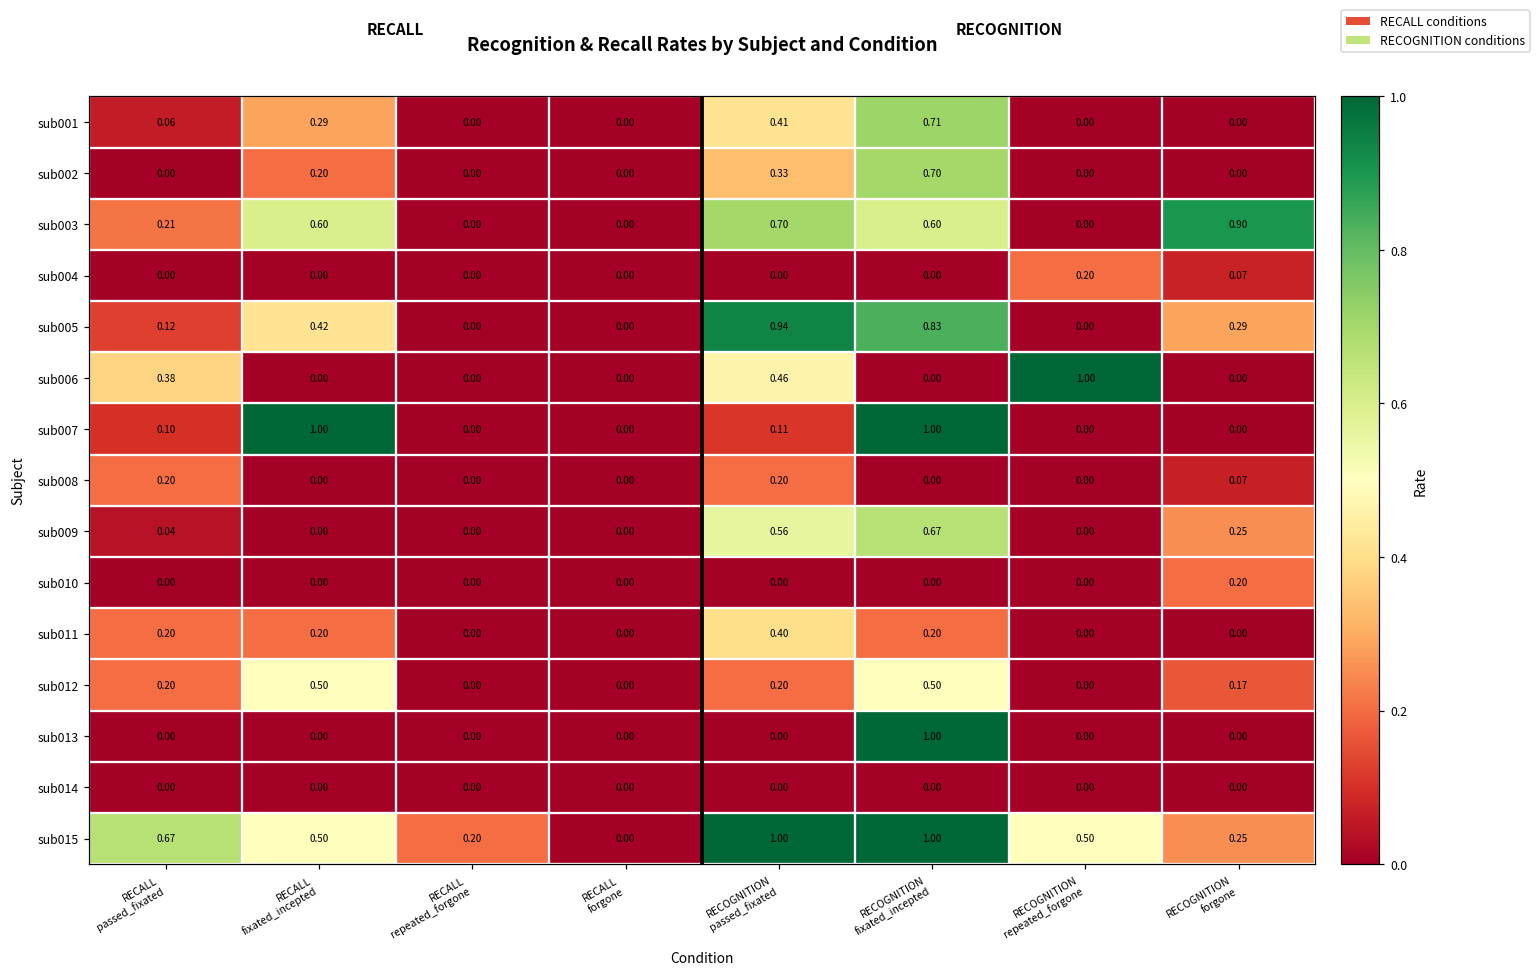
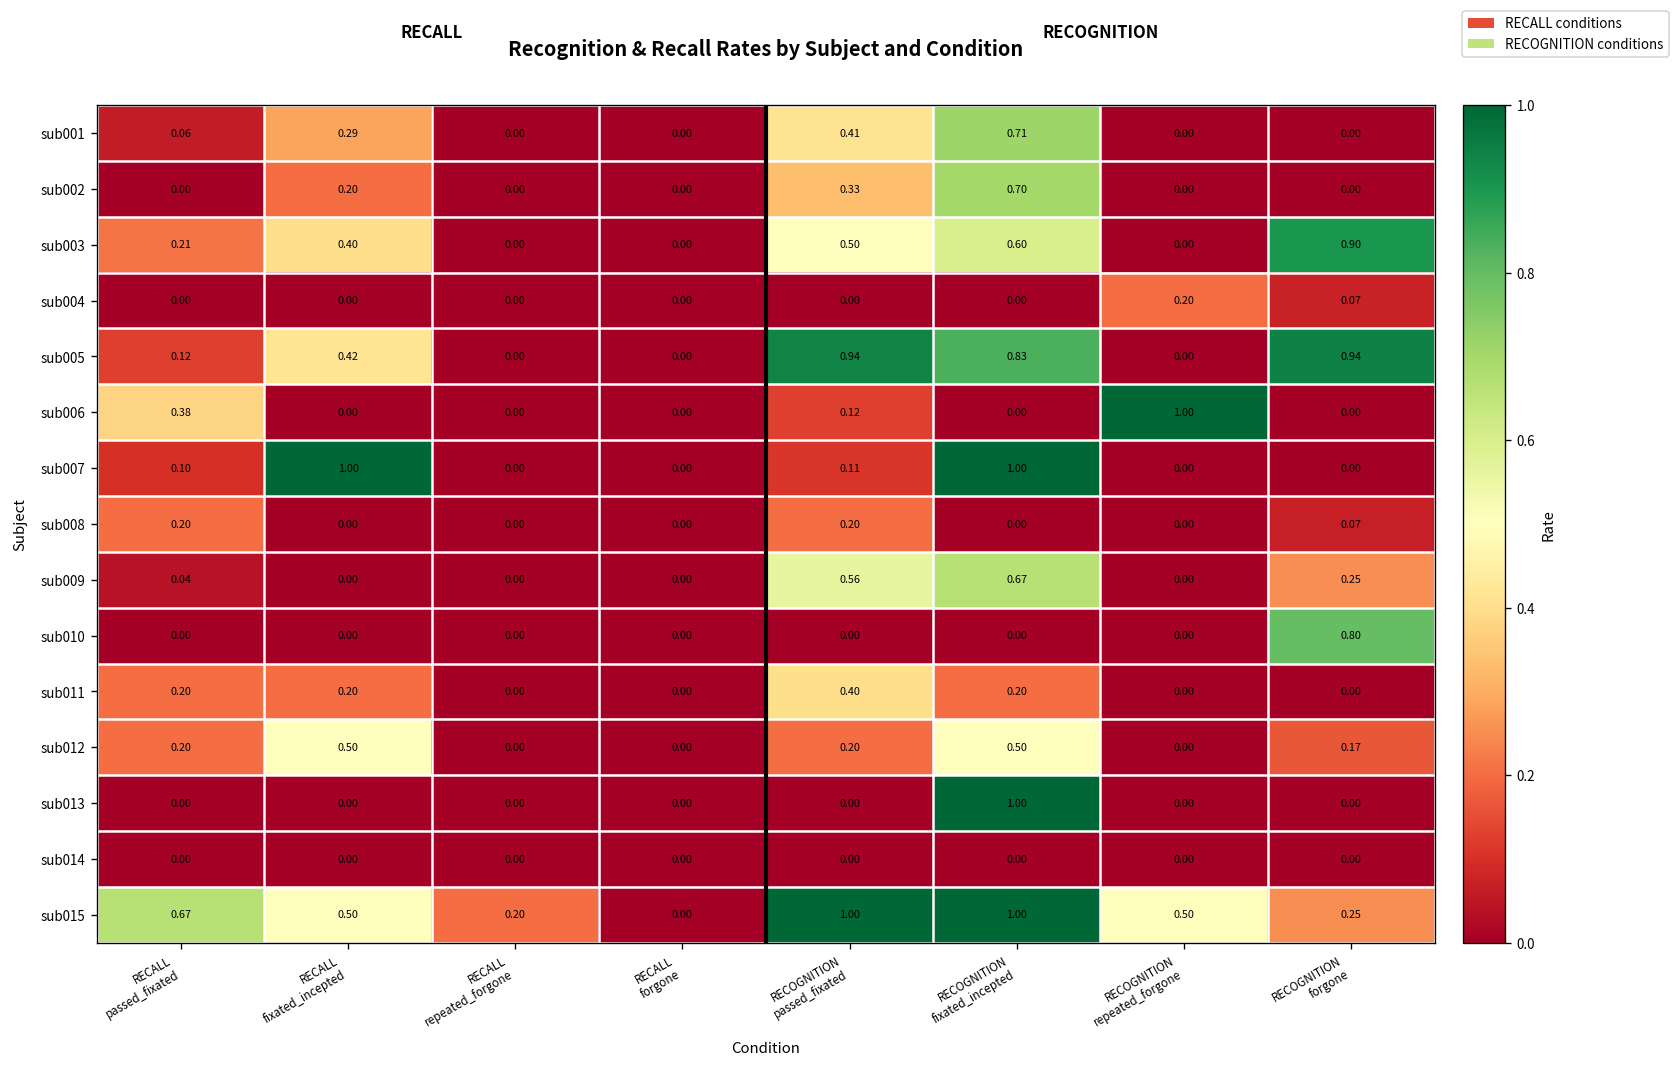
sub003, RECALL fixated_incepted: 0.60 -> 0.40
sub003, RECOGNITION passed_fixated: 0.70 -> 0.50
sub005, RECOGNITION forgone: 0.29 -> 0.94
sub006, RECOGNITION passed_fixated: 0.46 -> 0.12
sub010, RECOGNITION forgone: 0.20 -> 0.80
